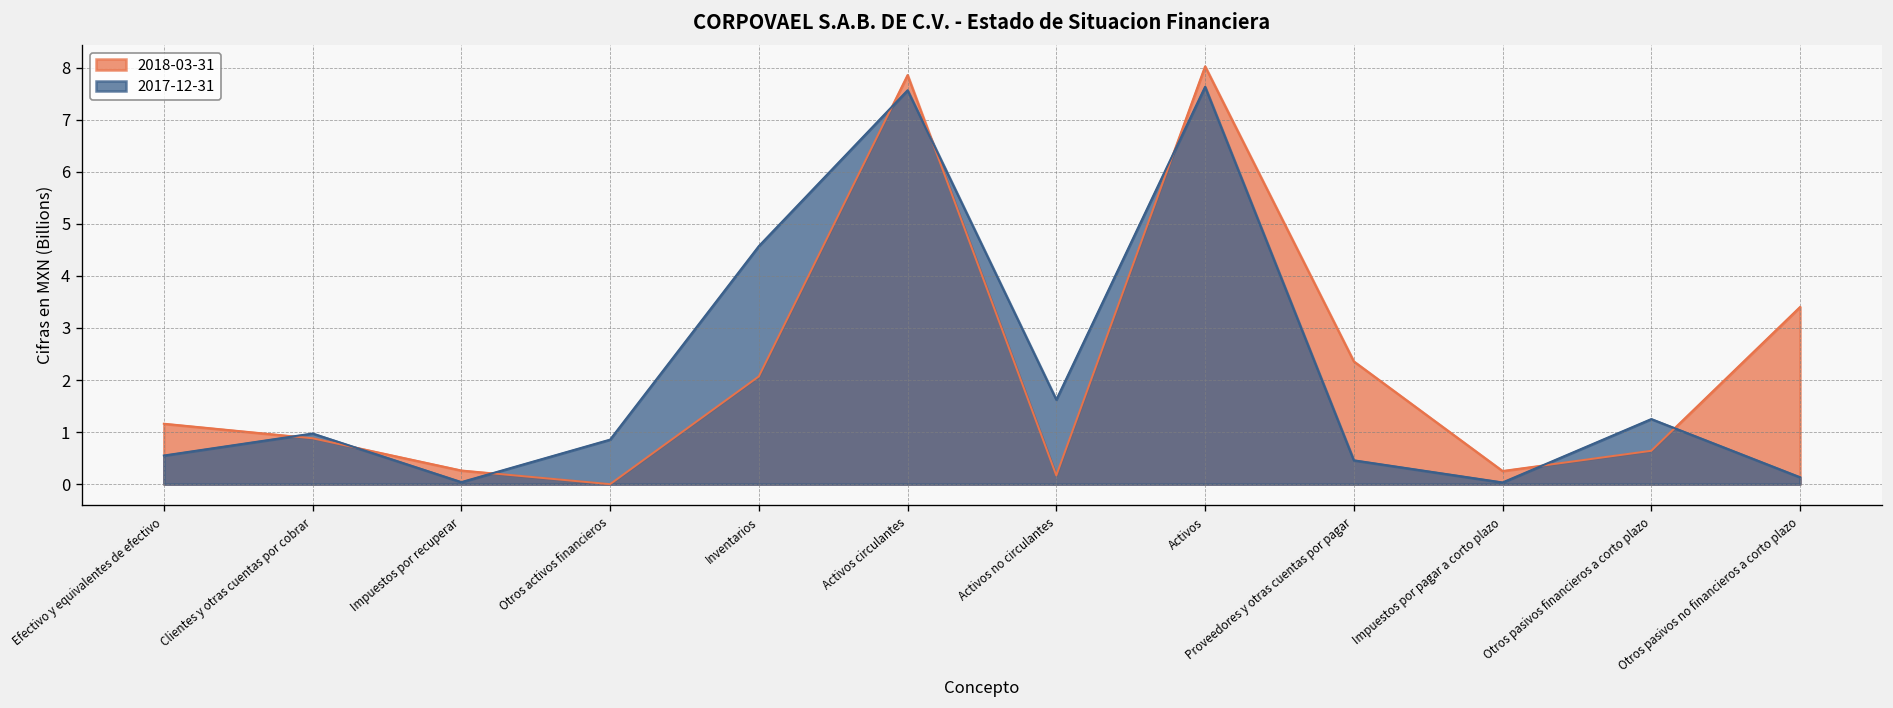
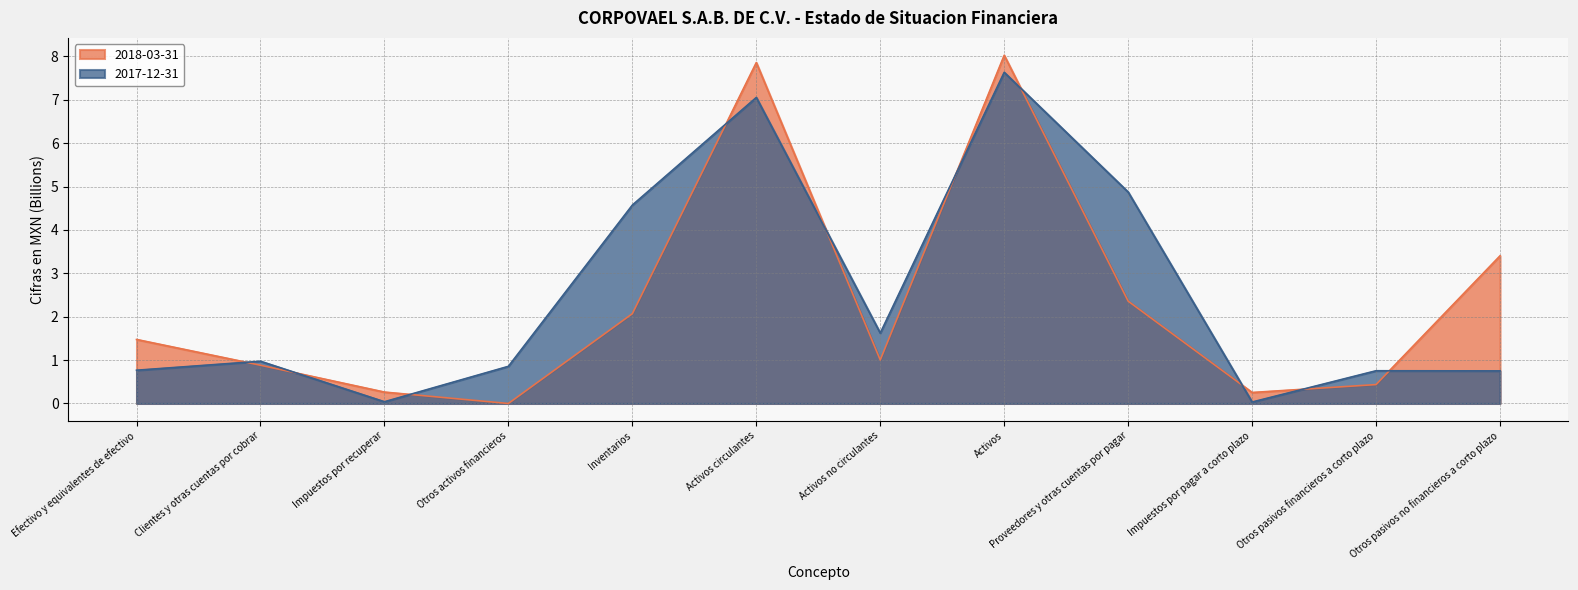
2018-03-31, Efectivo y equivalentes de efectivo: 1.2 -> 1.5
2017-12-31, Efectivo y equivalentes de efectivo: 0.6 -> 0.8
2017-12-31, Activos circulantes: 7.6 -> 7.1
2018-03-31, Activos no circulantes: 0.2 -> 1.0
2017-12-31, Proveedores y otras cuentas por pagar: 0.5 -> 4.9
2018-03-31, Otros pasivos financieros a corto plazo: 0.6 -> 0.4
2017-12-31, Otros pasivos financieros a corto plazo: 1.3 -> 0.8
2017-12-31, Otros pasivos no financieros a corto plazo: 0.1 -> 0.8
